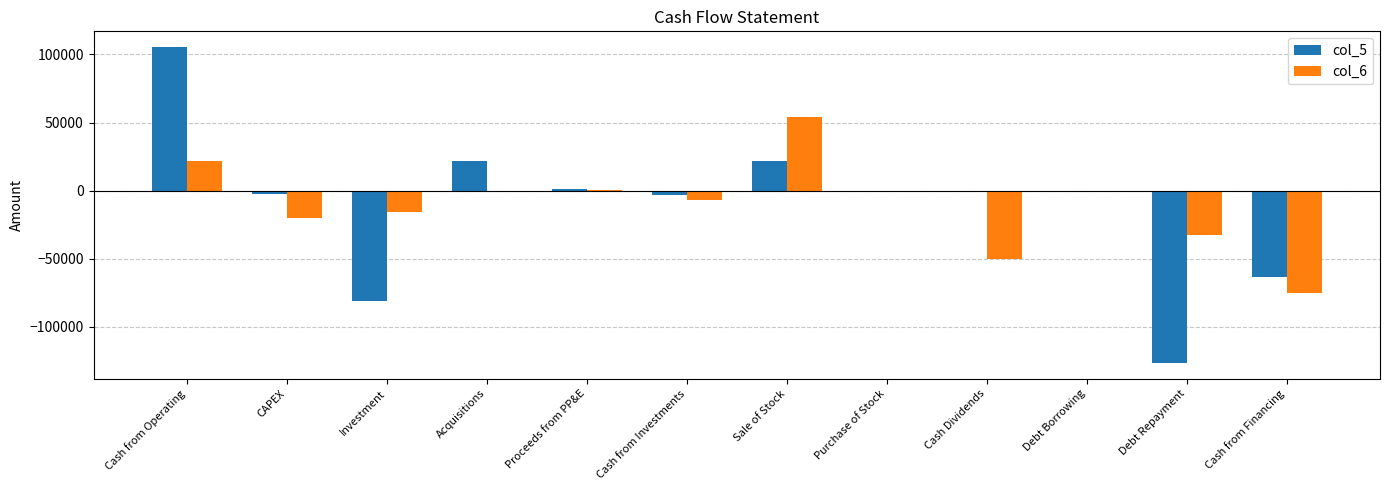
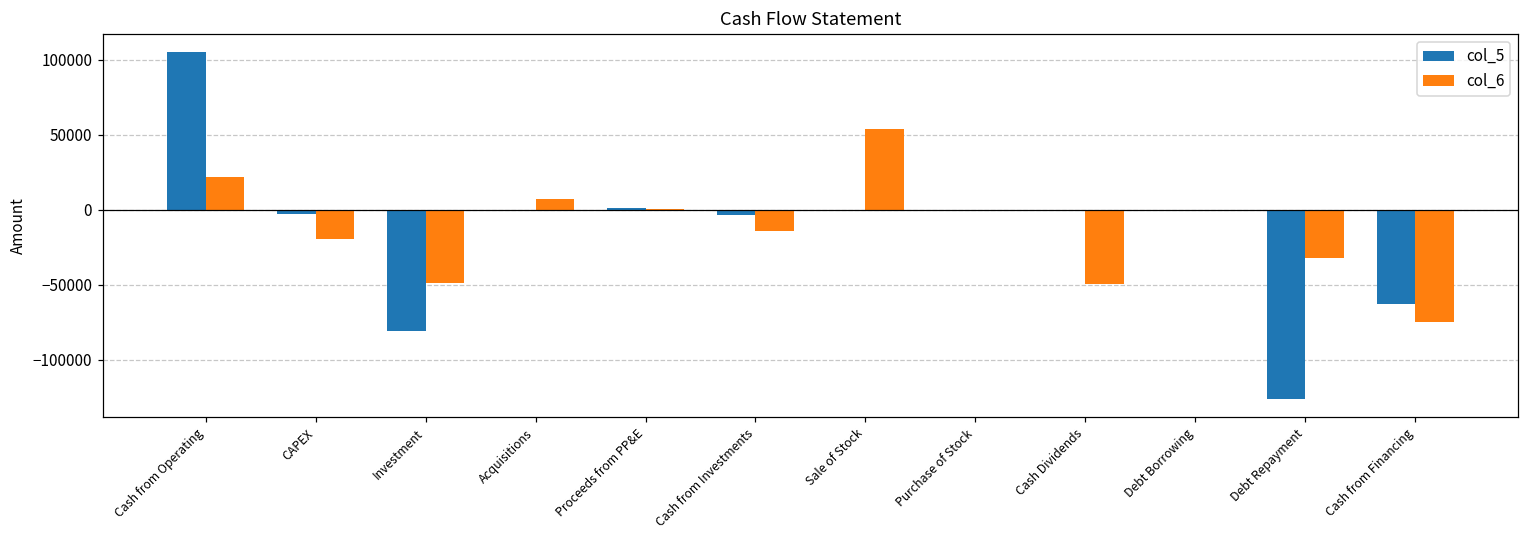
col_6, Investment: -16000 -> -49000
col_5, Acquisitions: 22000 -> 0
col_6, Acquisitions: 0 -> 7000
col_6, Cash from Investments: -7000 -> -14000
col_5, Sale of Stock: 22000 -> 0
